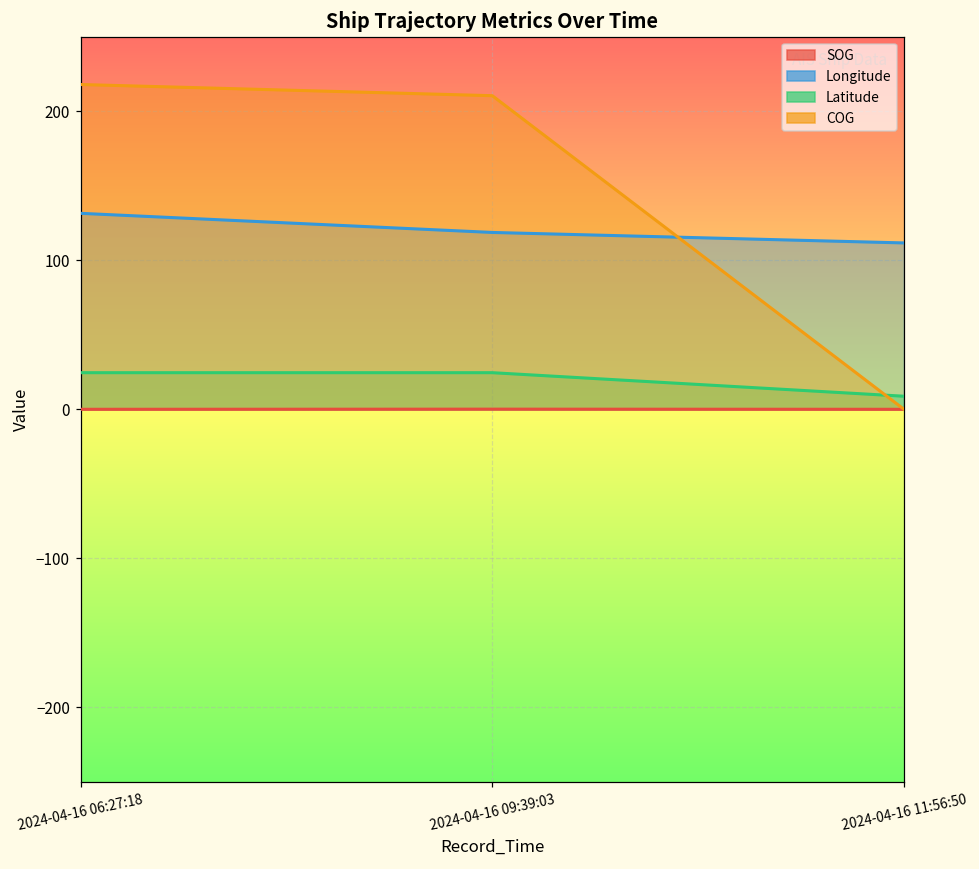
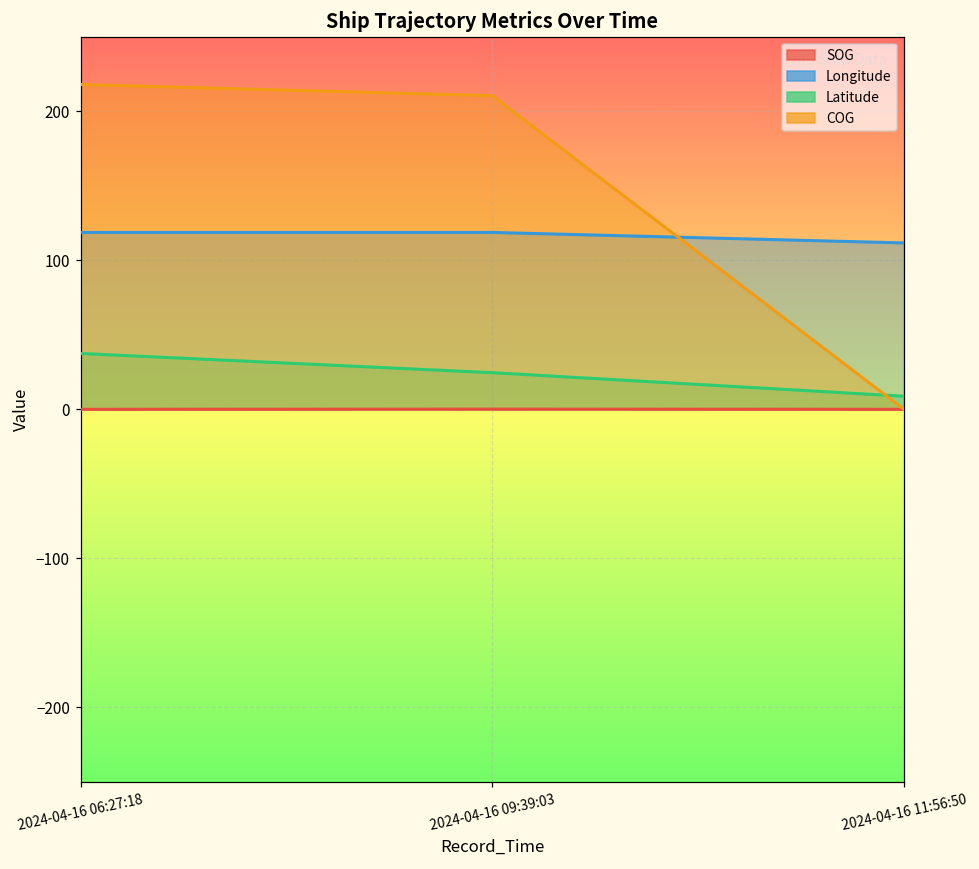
Longitude, 2024-04-16 06:27:18: 131 -> 119
Latitude, 2024-04-16 06:27:18: 25 -> 37
